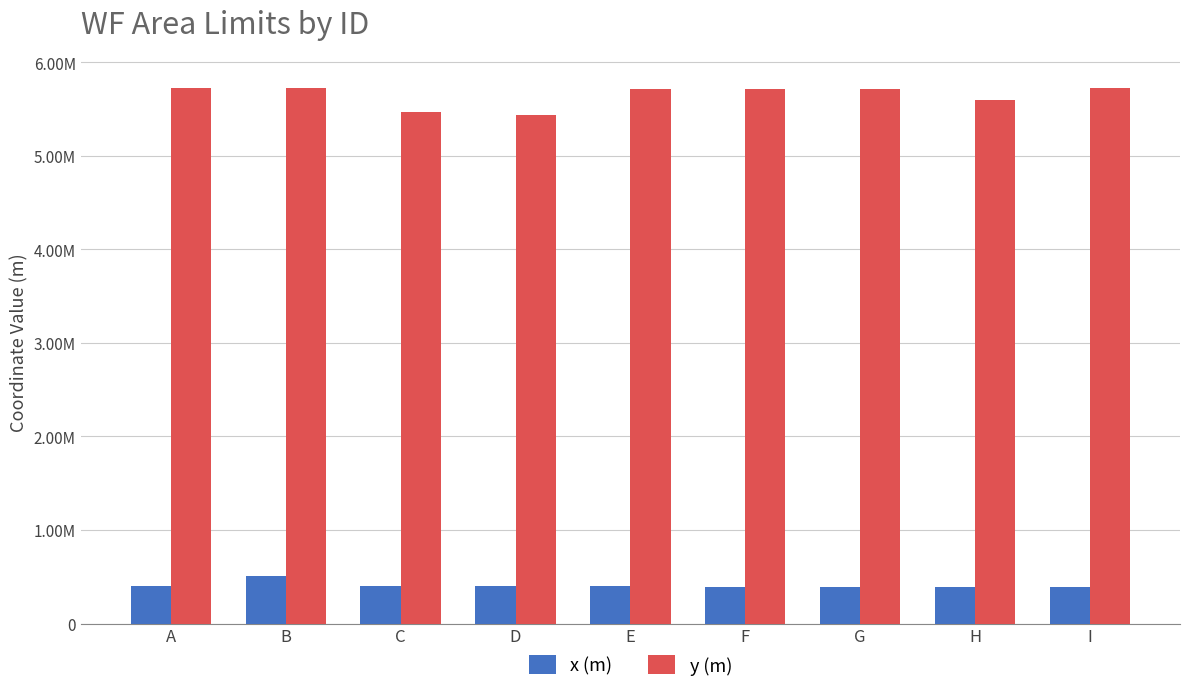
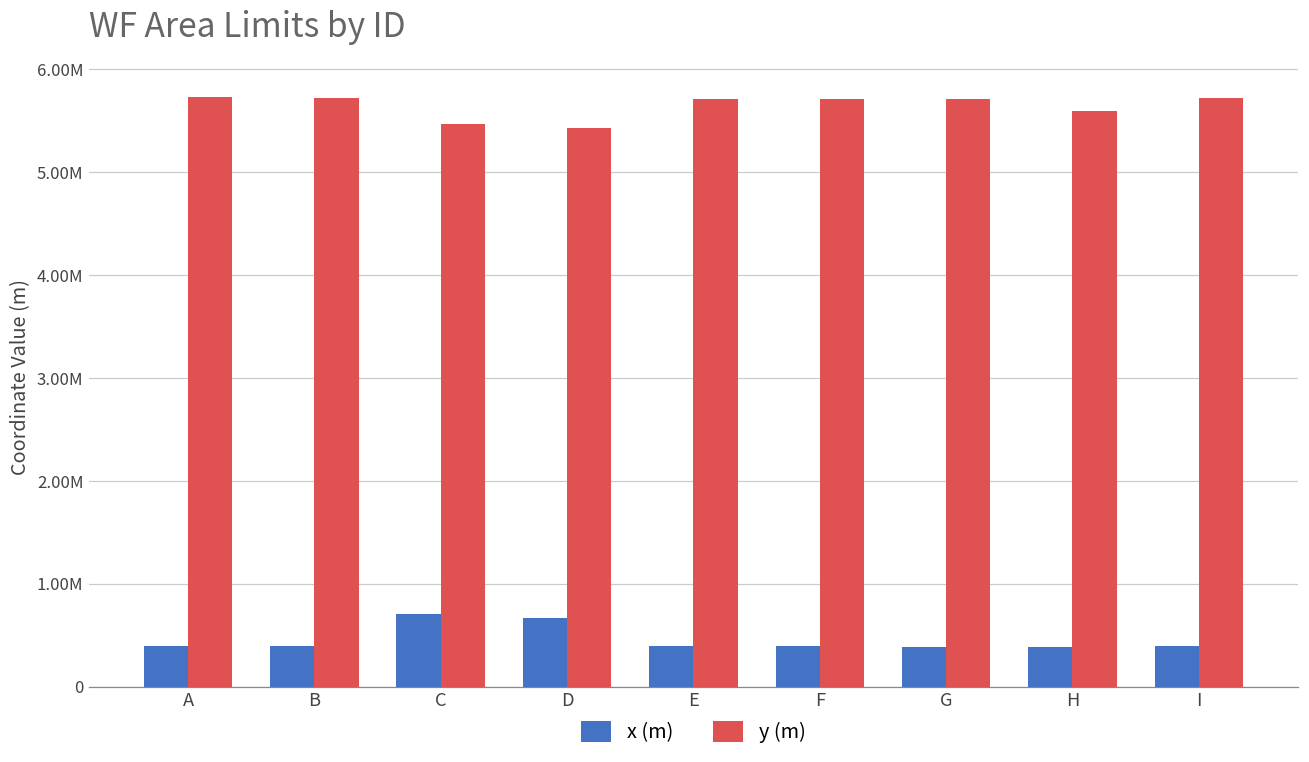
x (m), B: 500000 -> 400000
x (m), C: 400000 -> 700000
x (m), D: 400000 -> 700000
